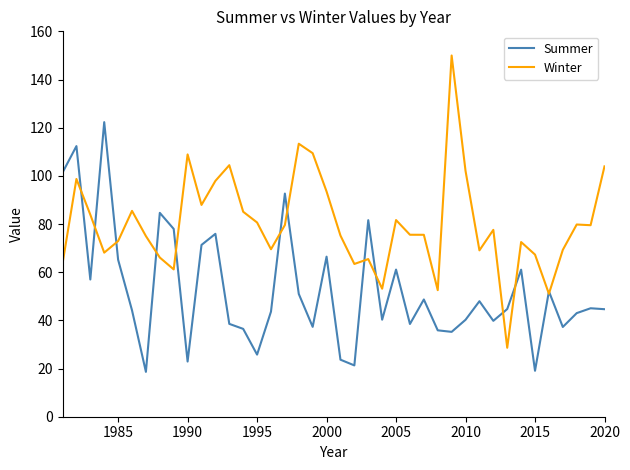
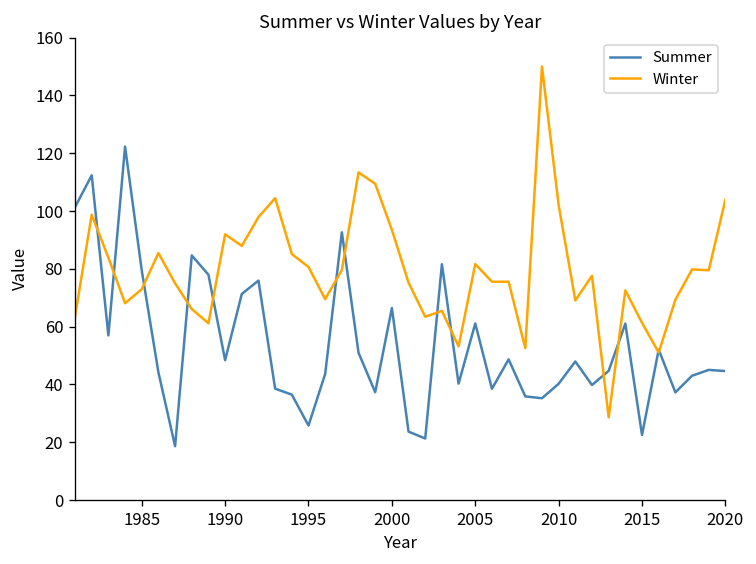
Summer, 1985: 65 -> 79
Summer, 1990: 23 -> 48
Winter, 1990: 109 -> 92
Summer, 2015: 19 -> 23
Winter, 2015: 67 -> 61
